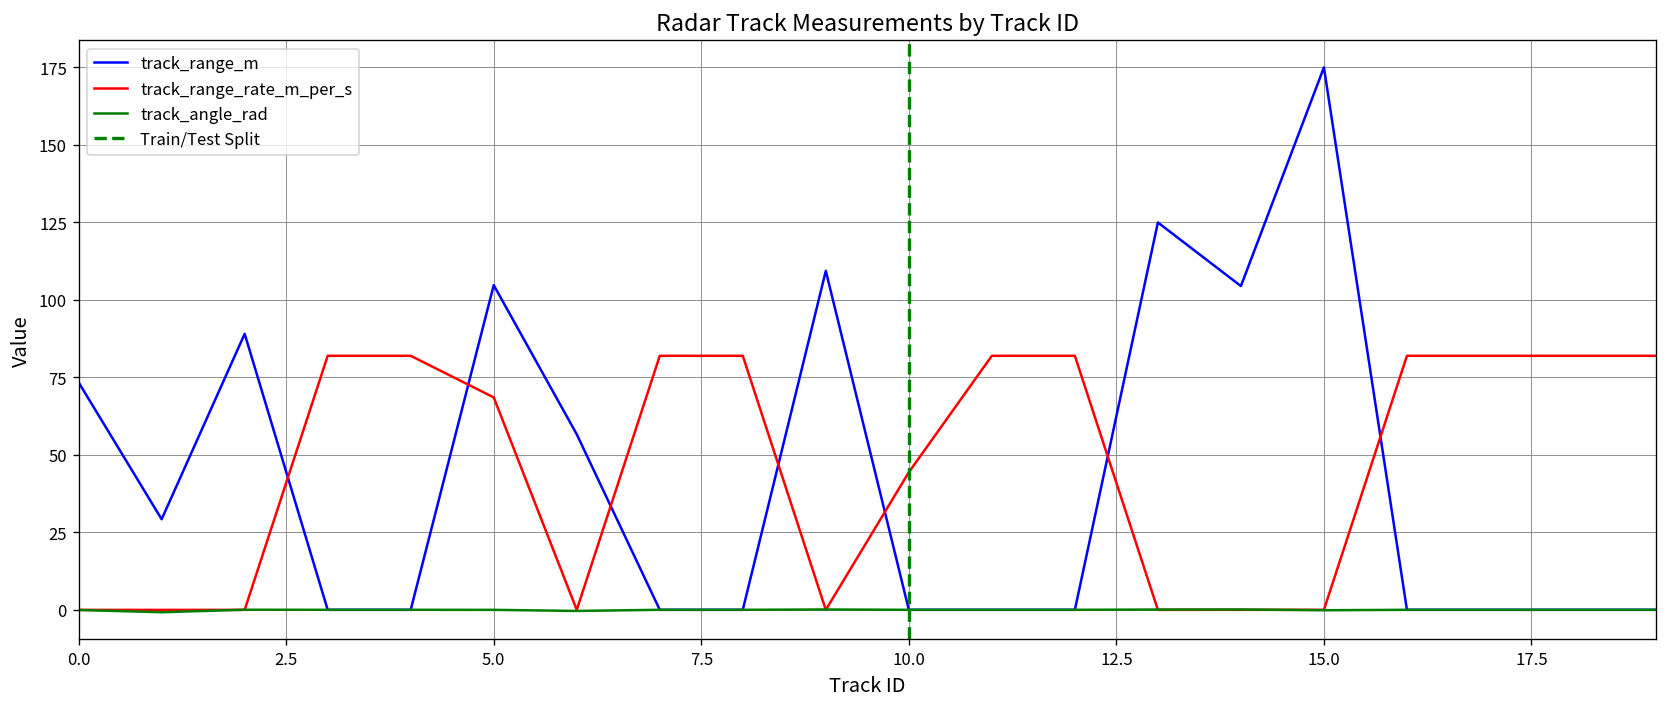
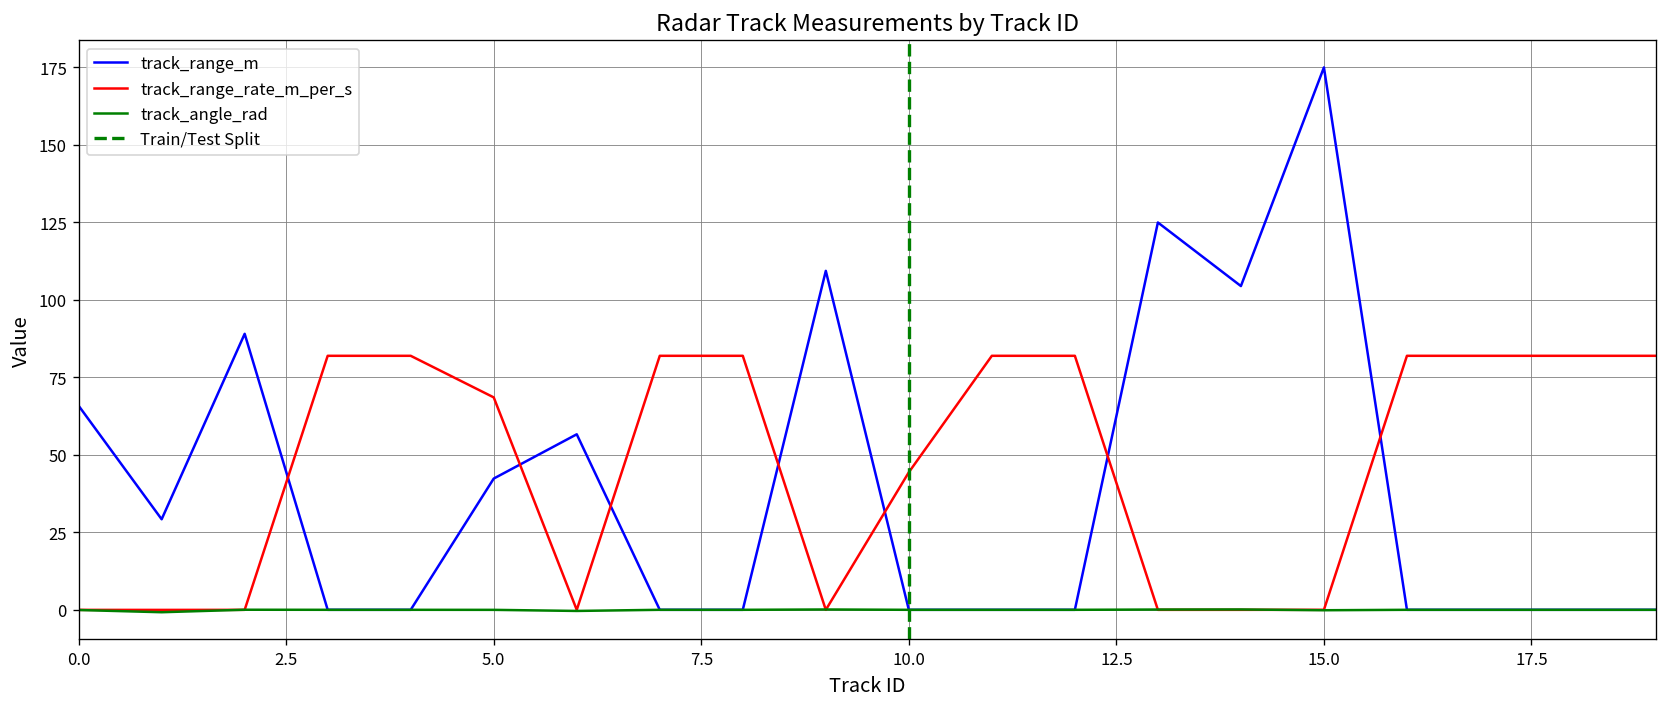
track_range_m, 0.0: 73 -> 66
track_range_m, 5.0: 105 -> 42
